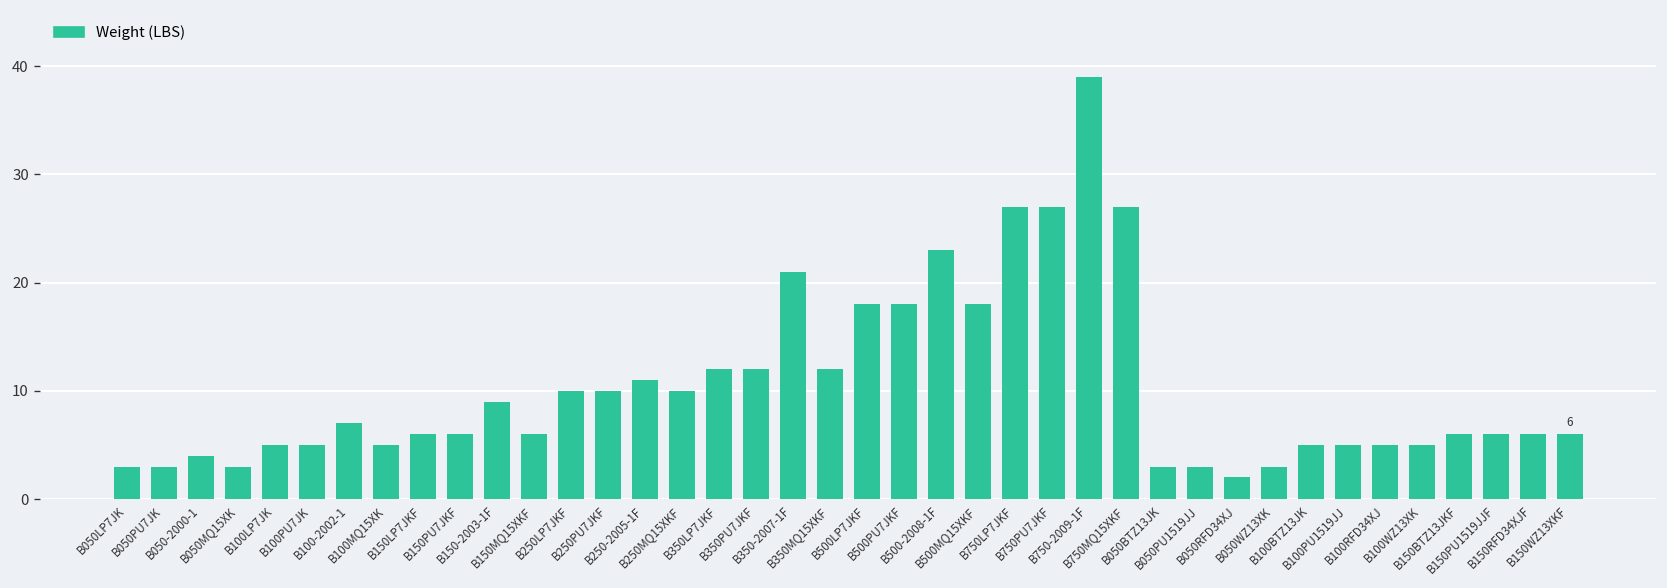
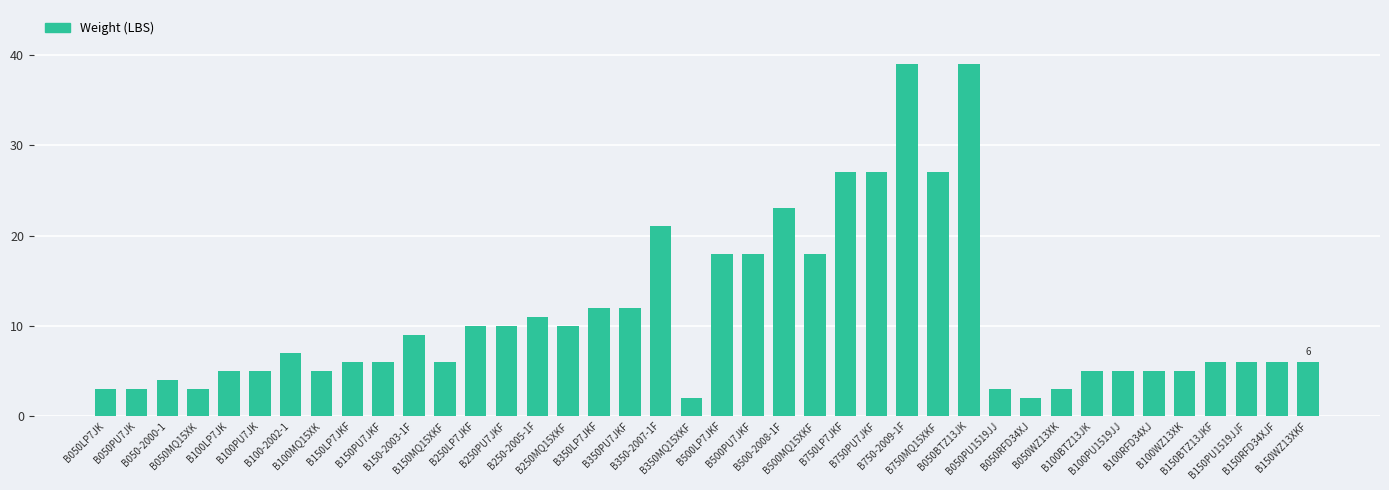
B350MQ15XKF: 12 -> 2
B050BTZ13JK: 3 -> 39
